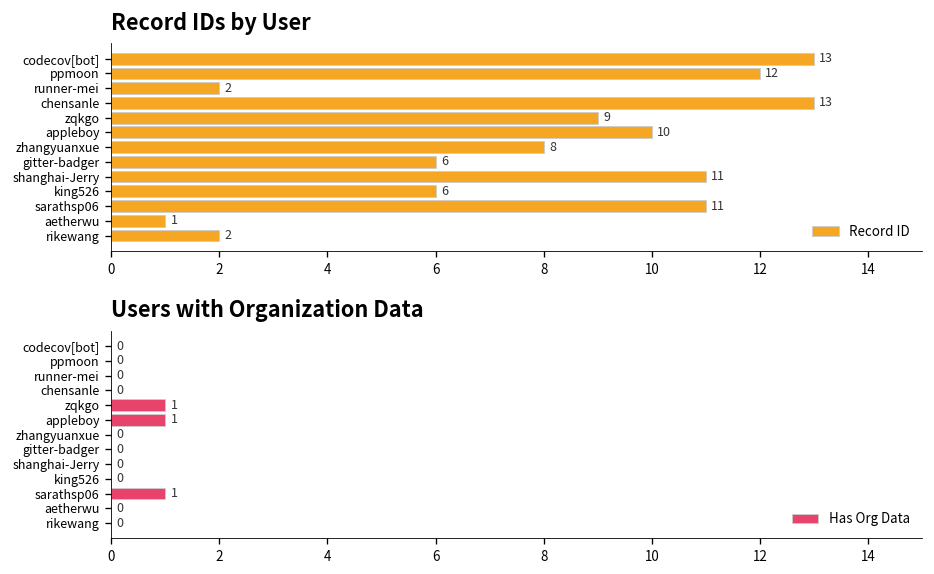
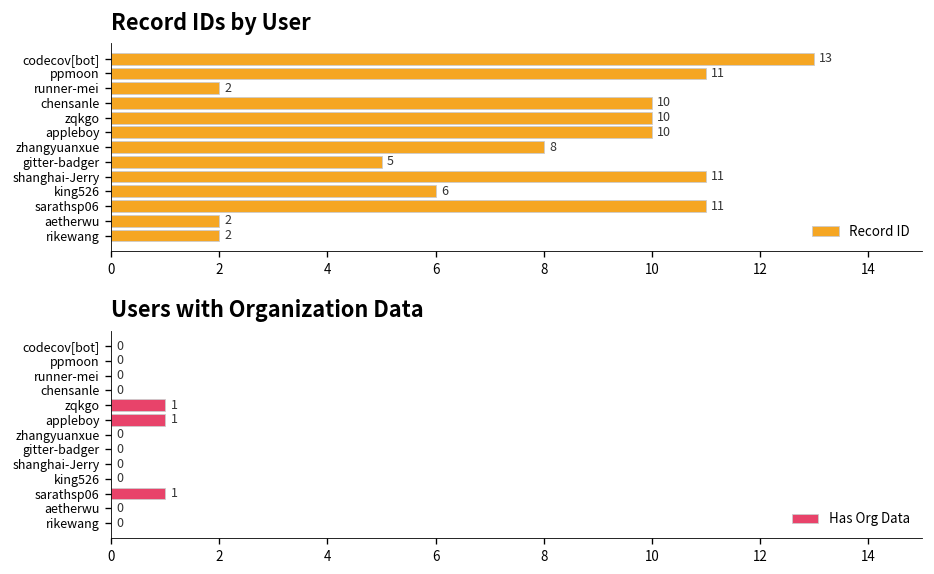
Record IDs by User, ppmoon: 12 -> 11
Record IDs by User, chensanle: 13 -> 10
Record IDs by User, zqkgo: 9 -> 10
Record IDs by User, gitter-badger: 6 -> 5
Record IDs by User, aetherwu: 1 -> 2
